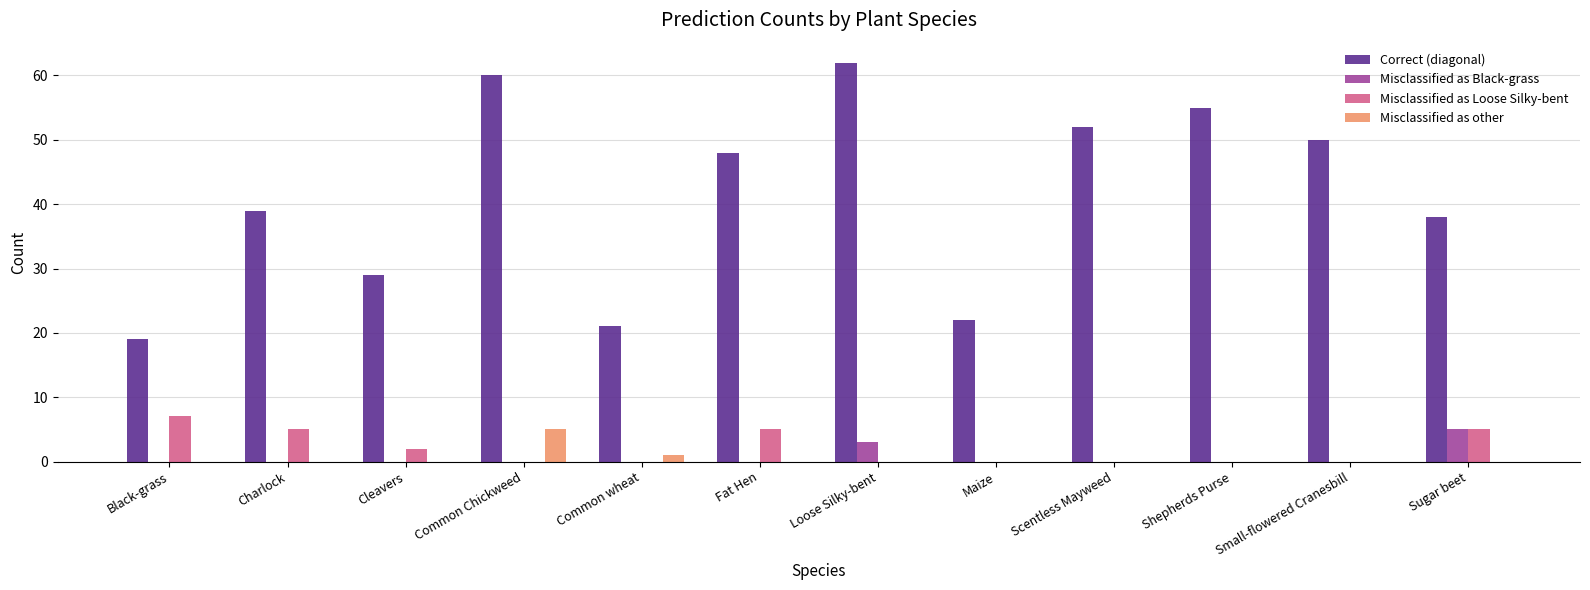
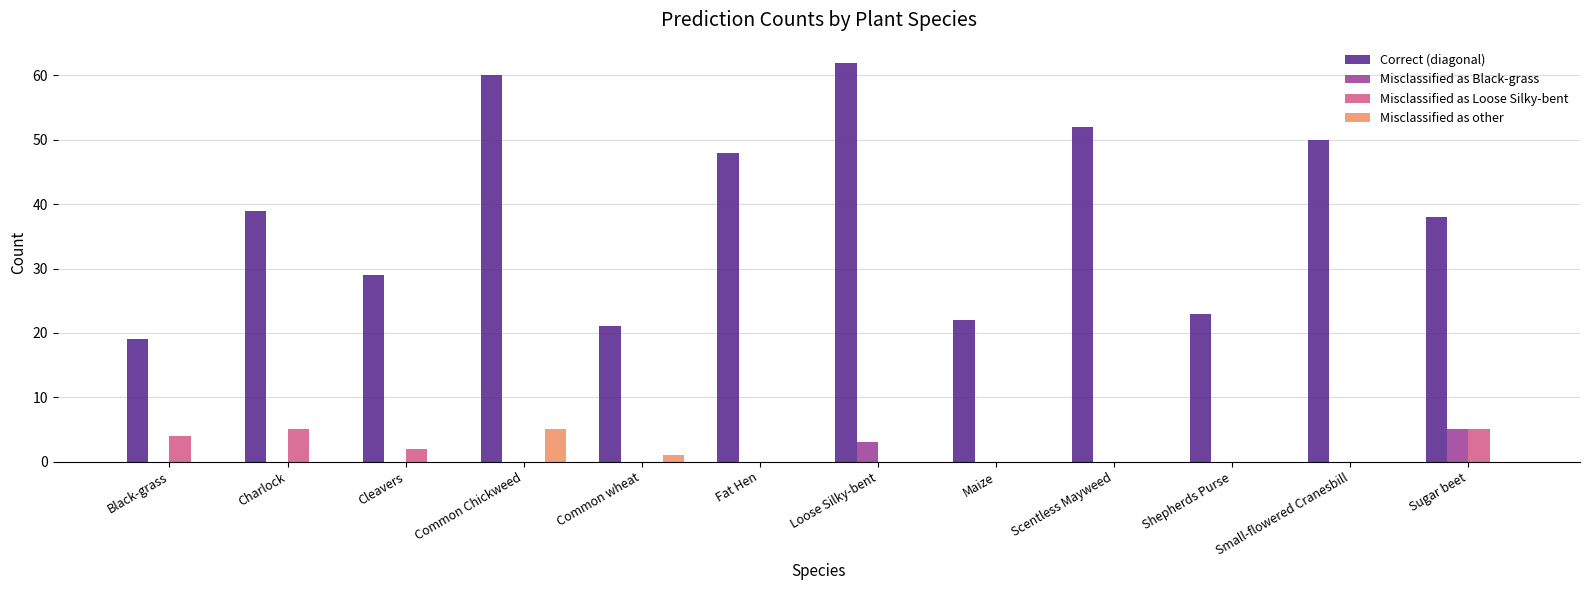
Misclassified as Loose Silky-bent, Black-grass: 7 -> 4
Misclassified as Loose Silky-bent, Fat Hen: 5 -> 0
Correct (diagonal), Shepherds Purse: 55 -> 23
